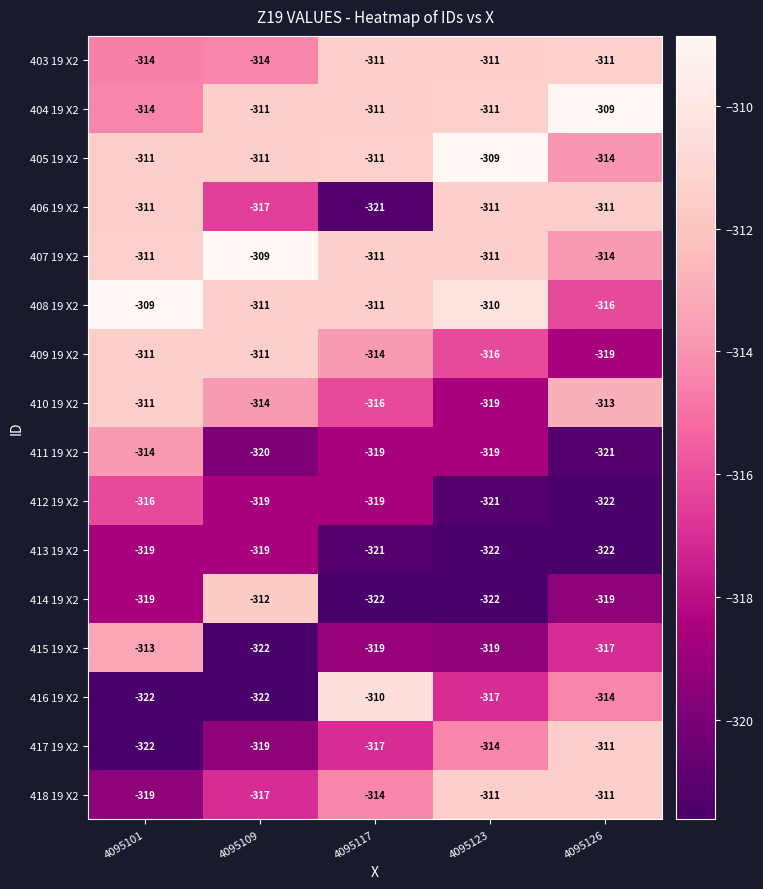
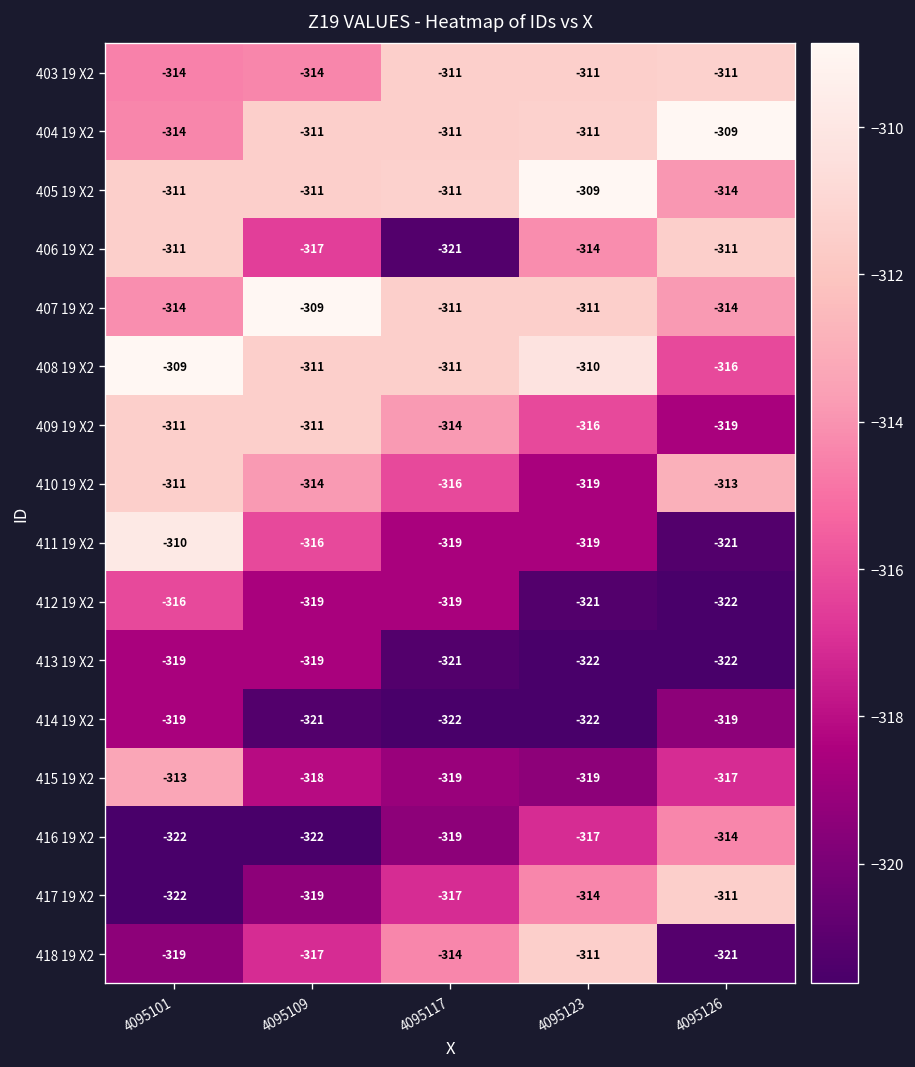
406 19 X2, 4095123: -311 -> -314
407 19 X2, 4095101: -311 -> -314
411 19 X2, 4095101: -314 -> -310
411 19 X2, 4095109: -320 -> -316
414 19 X2, 4095109: -312 -> -321
415 19 X2, 4095109: -322 -> -318
416 19 X2, 4095117: -310 -> -319
418 19 X2, 4095126: -311 -> -321
